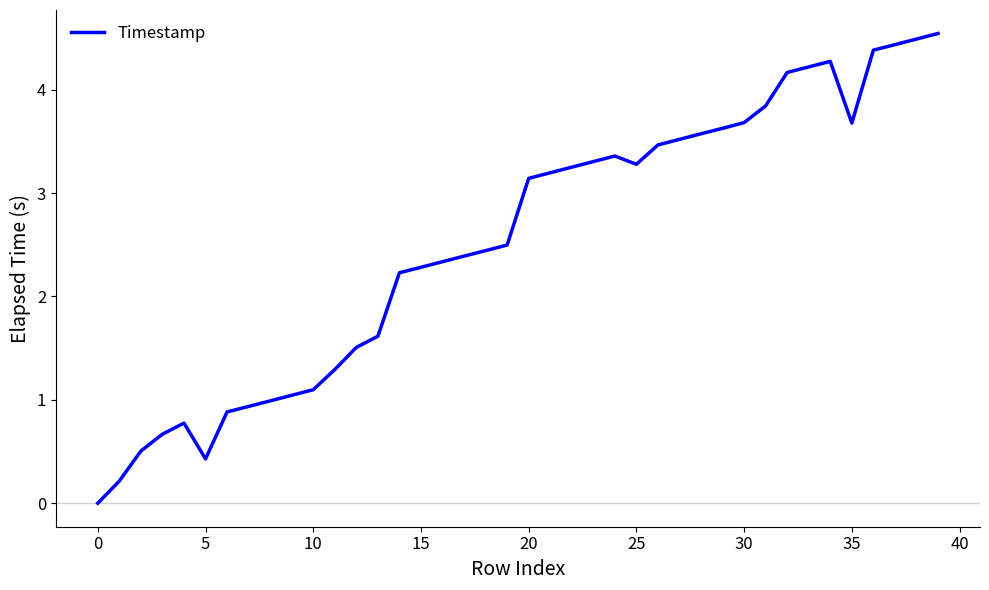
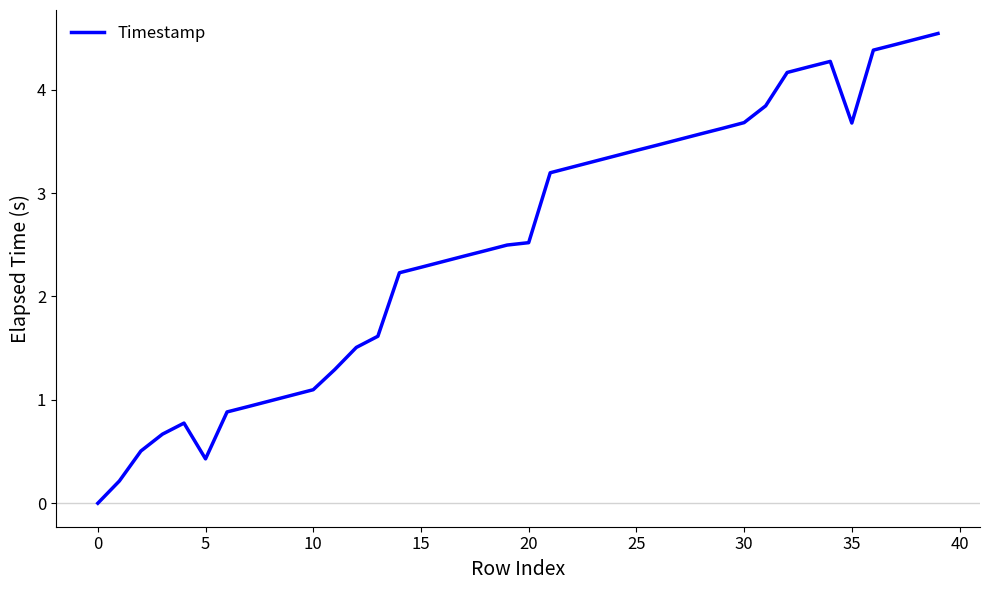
20: 3.14 -> 2.52
25: 3.28 -> 3.41
